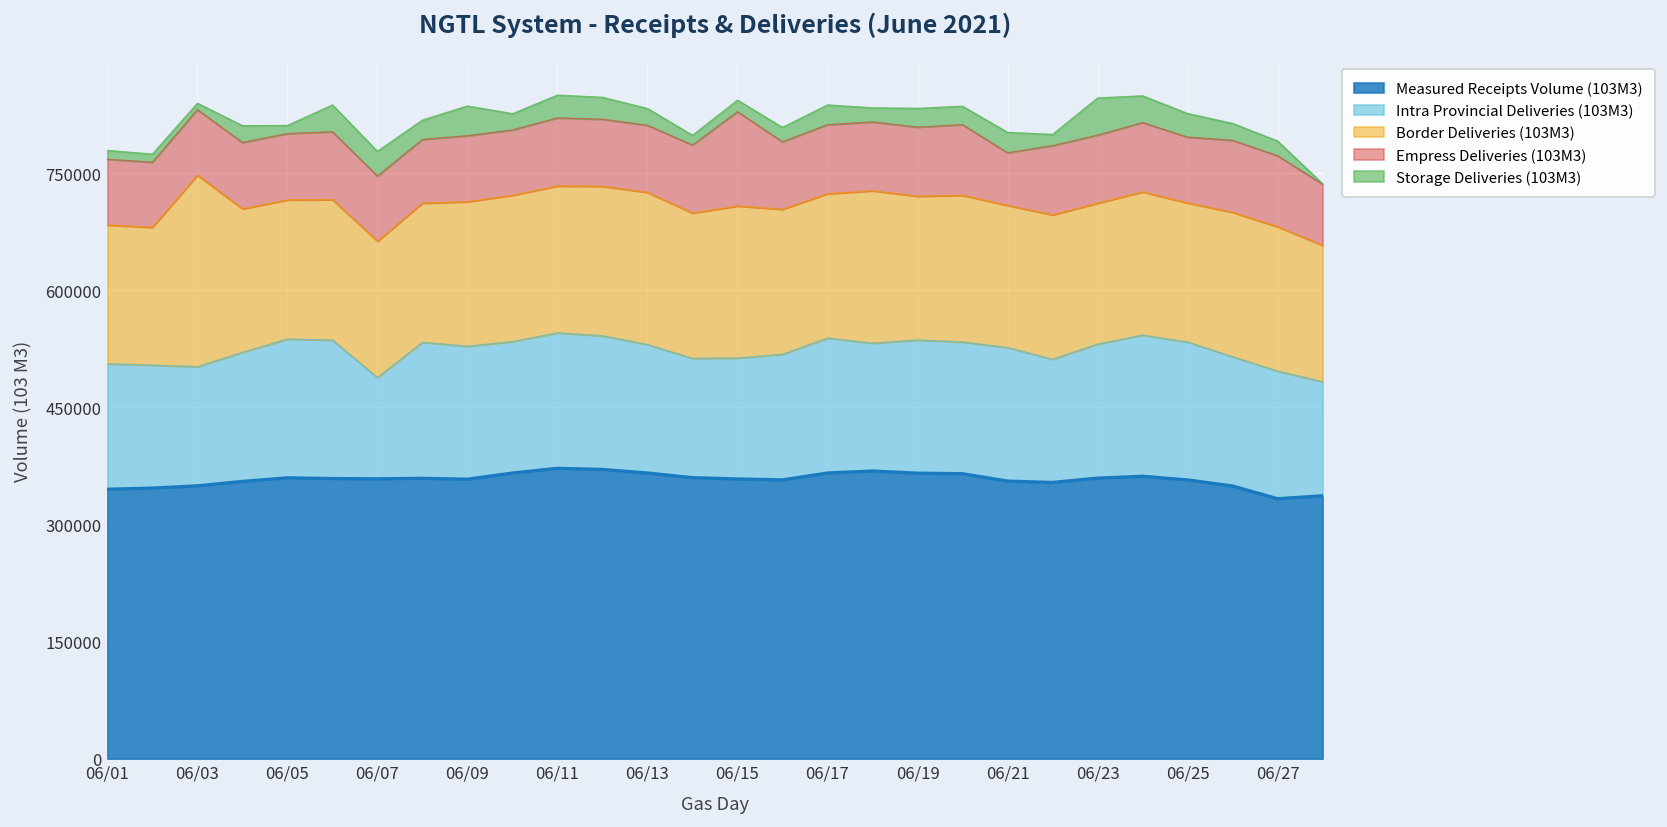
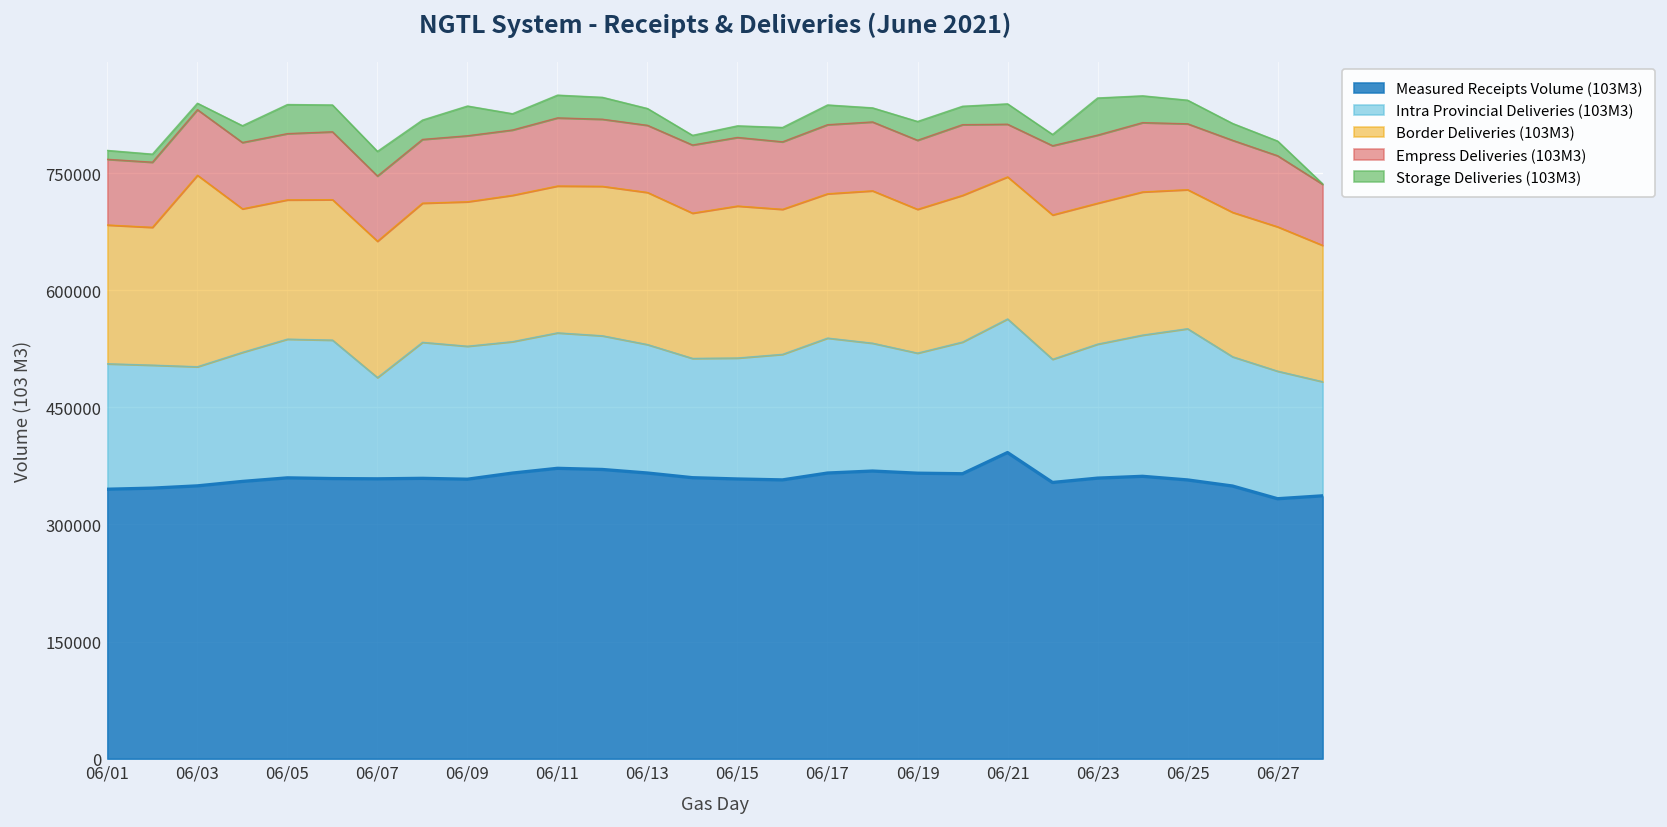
Storage Deliveries (103M3), 06/05: 10000 -> 40000
Empress Deliveries (103M3), 06/15: 120000 -> 90000
Intra Provincial Deliveries (103M3), 06/19: 170000 -> 150000
Measured Receipts Volume (103M3), 06/21: 360000 -> 390000
Intra Provincial Deliveries (103M3), 06/25: 180000 -> 190000
